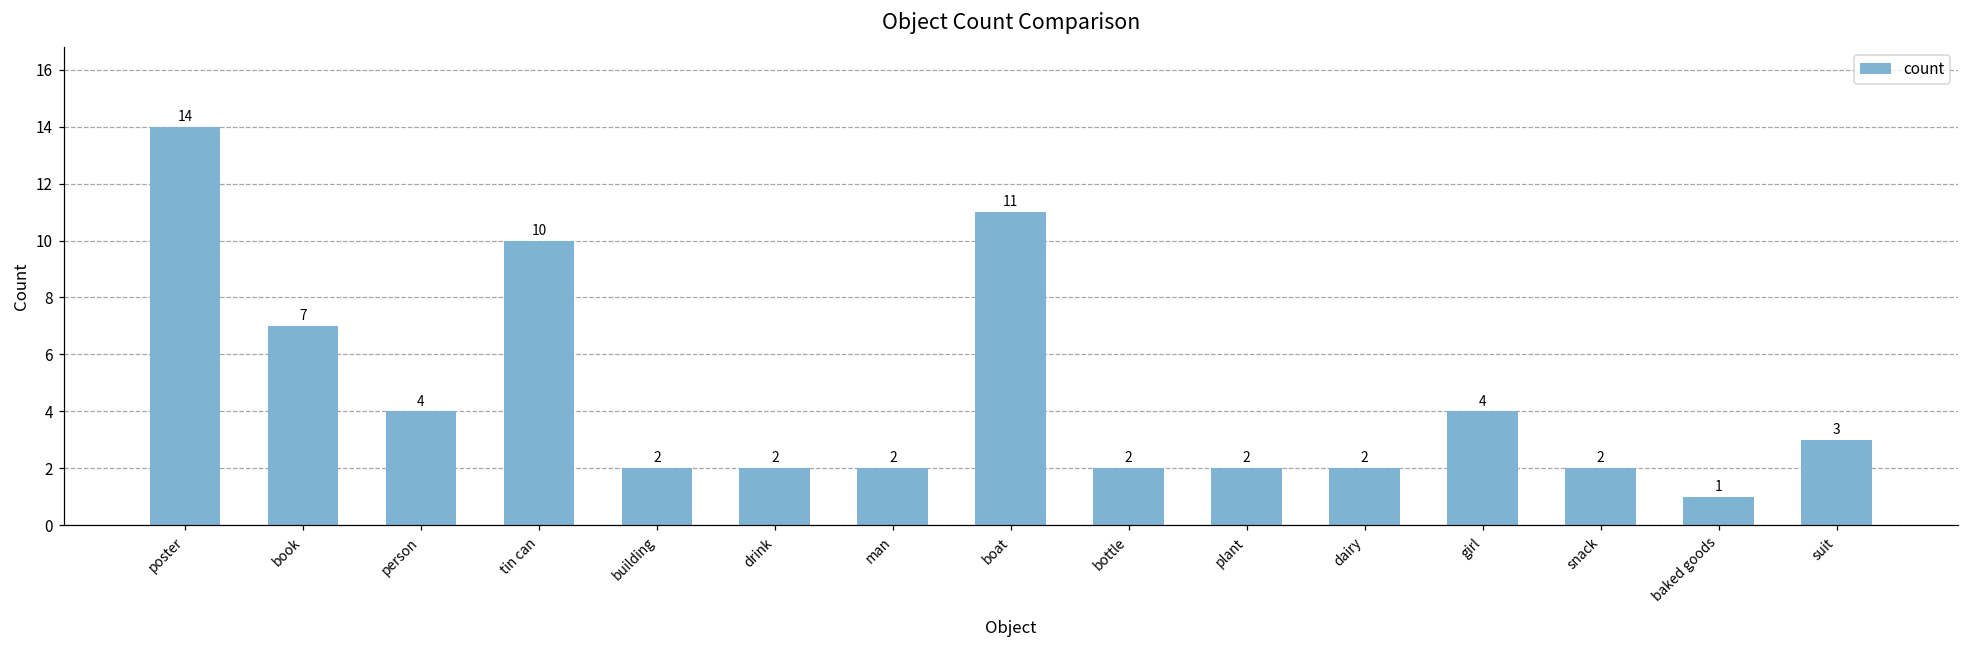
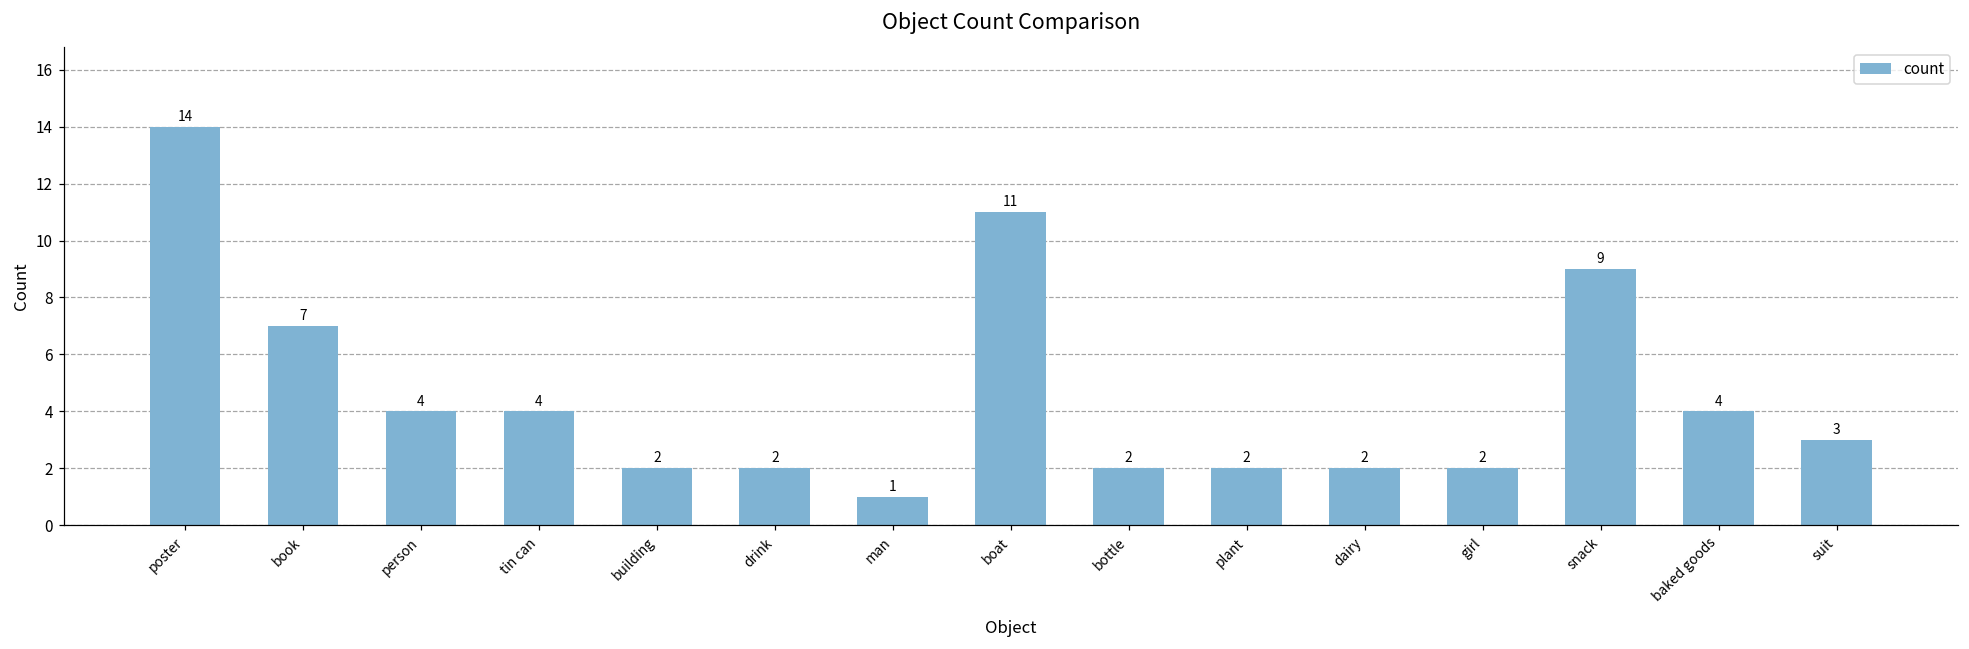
tin can: 10 -> 4
man: 2 -> 1
girl: 4 -> 2
snack: 2 -> 9
baked goods: 1 -> 4
